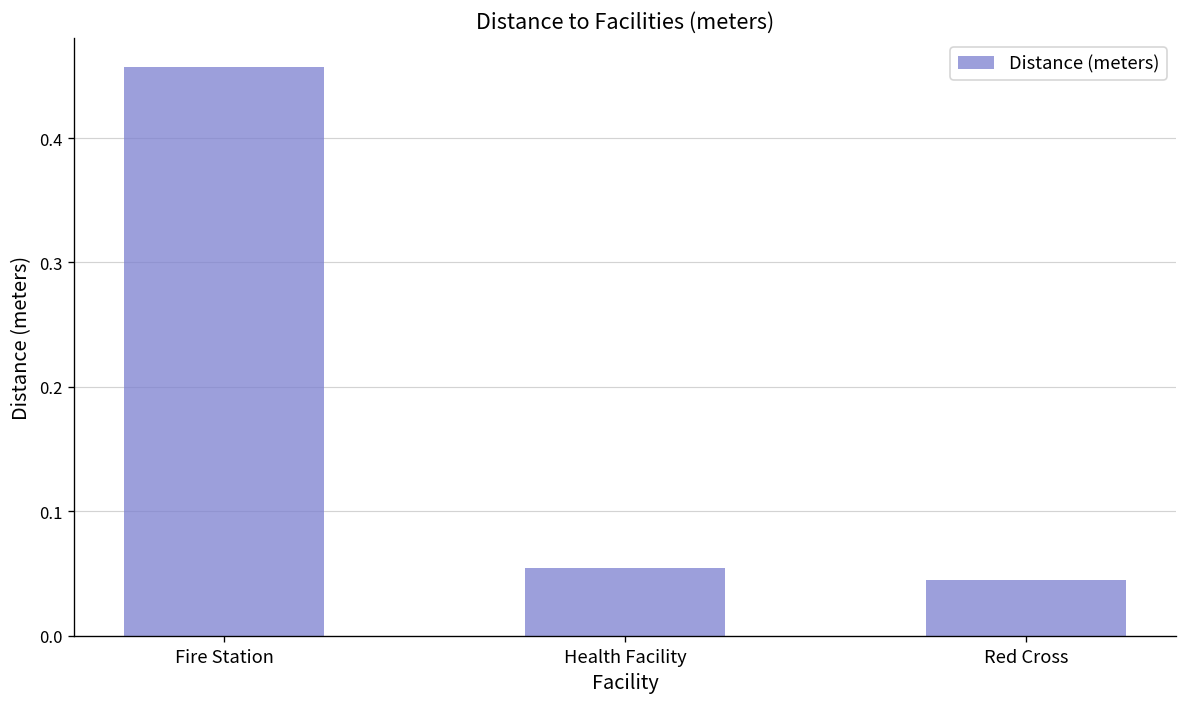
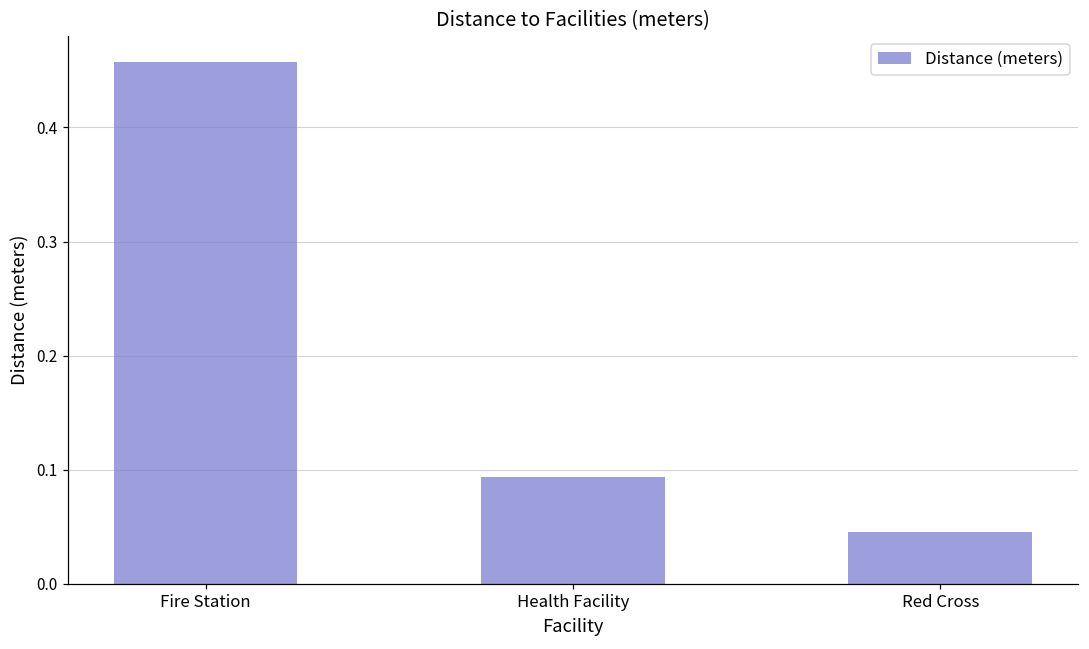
Health Facility: 0.054 -> 0.094
